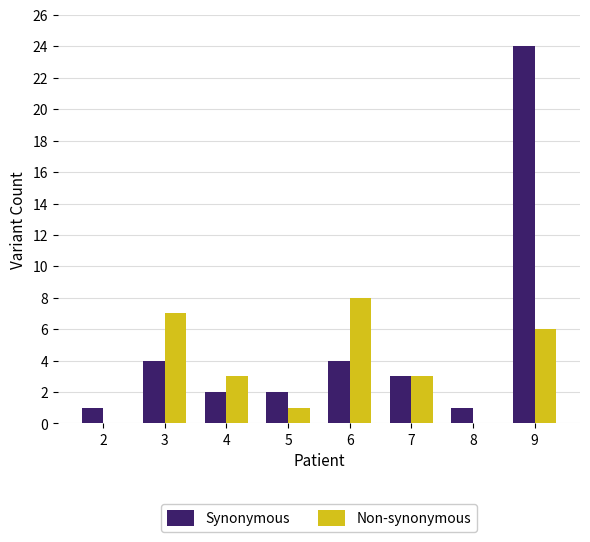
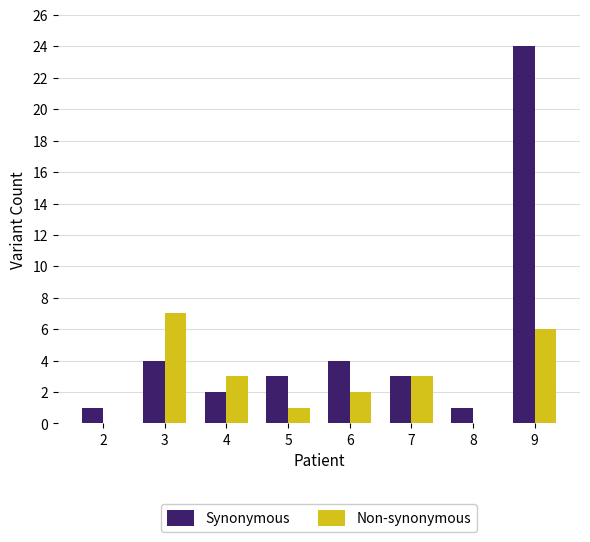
Synonymous, 5: 2 -> 3
Non-synonymous, 6: 8 -> 2
